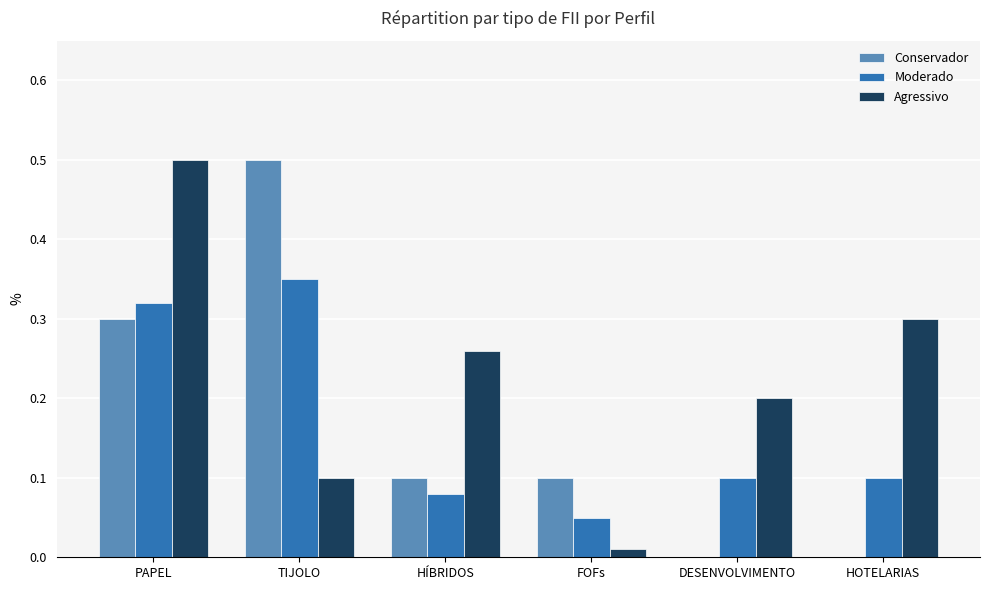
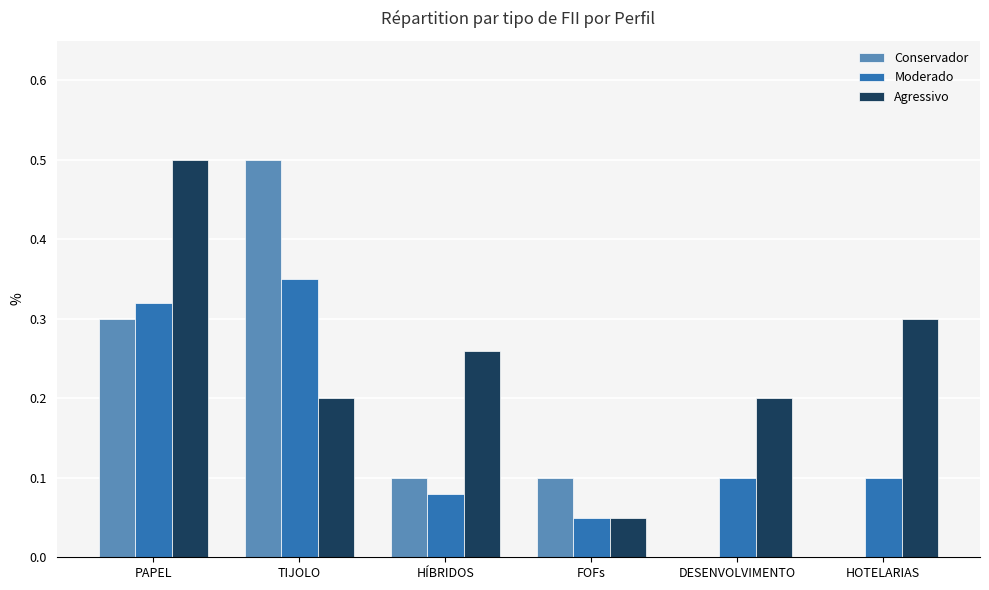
Agressivo, TIJOLO: 0.1 -> 0.2
Agressivo, FOFs: 0.01 -> 0.05
